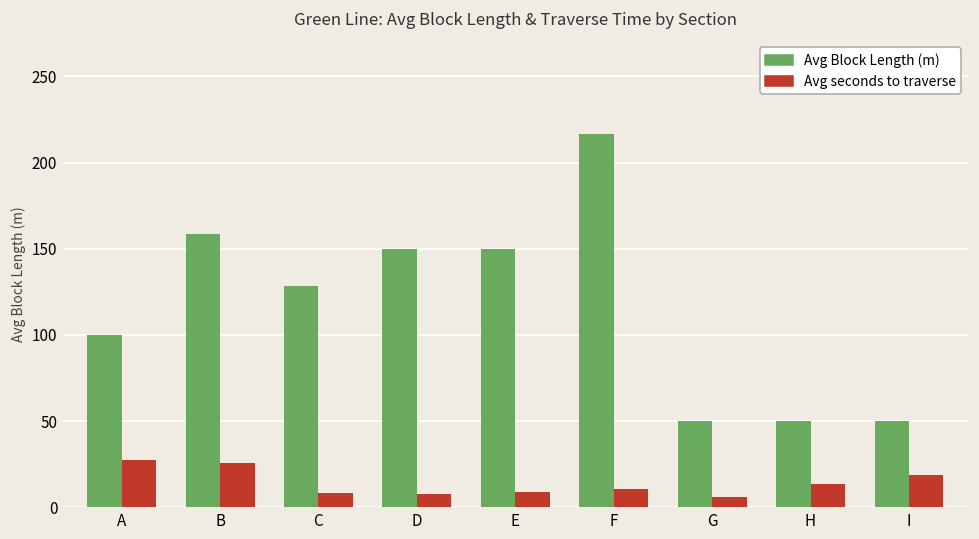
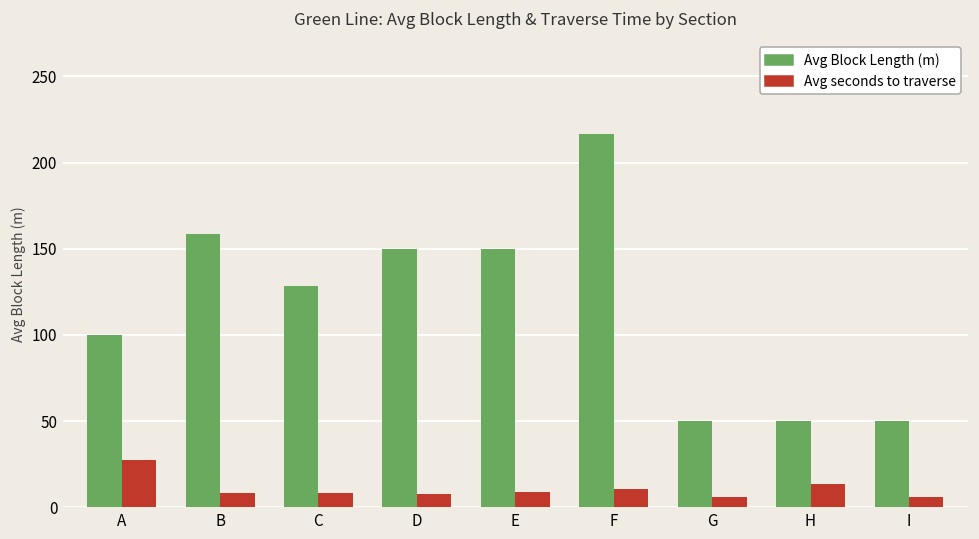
Avg seconds to traverse, B: 25 -> 8
Avg seconds to traverse, I: 19 -> 6
